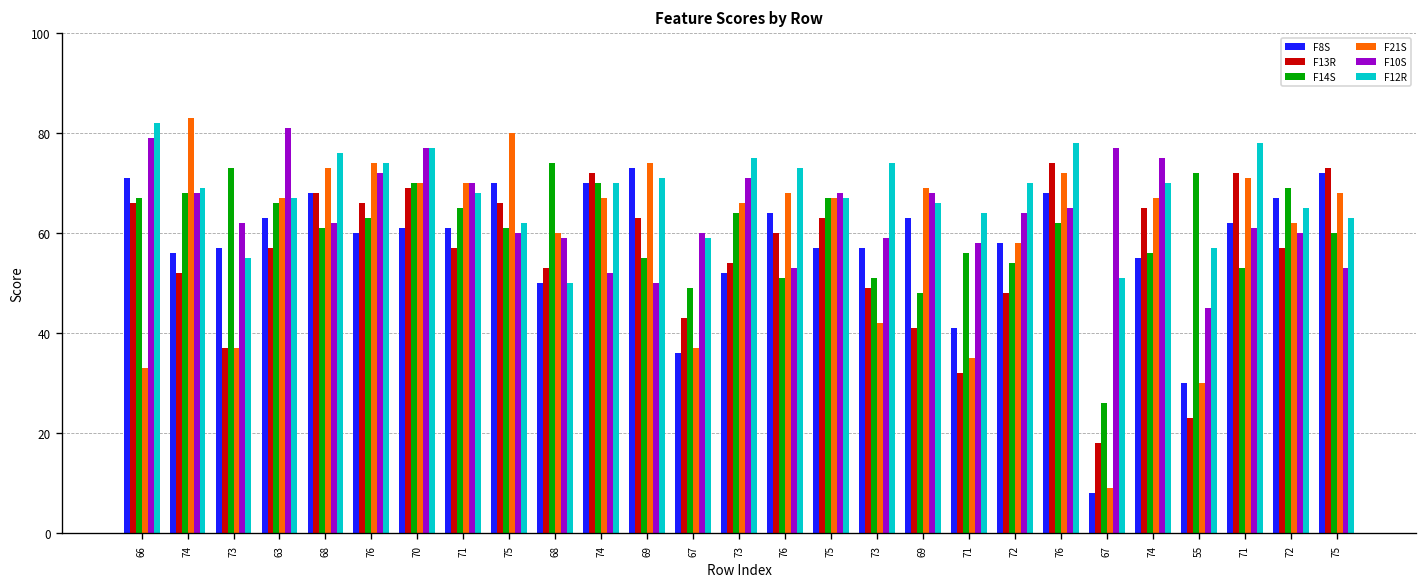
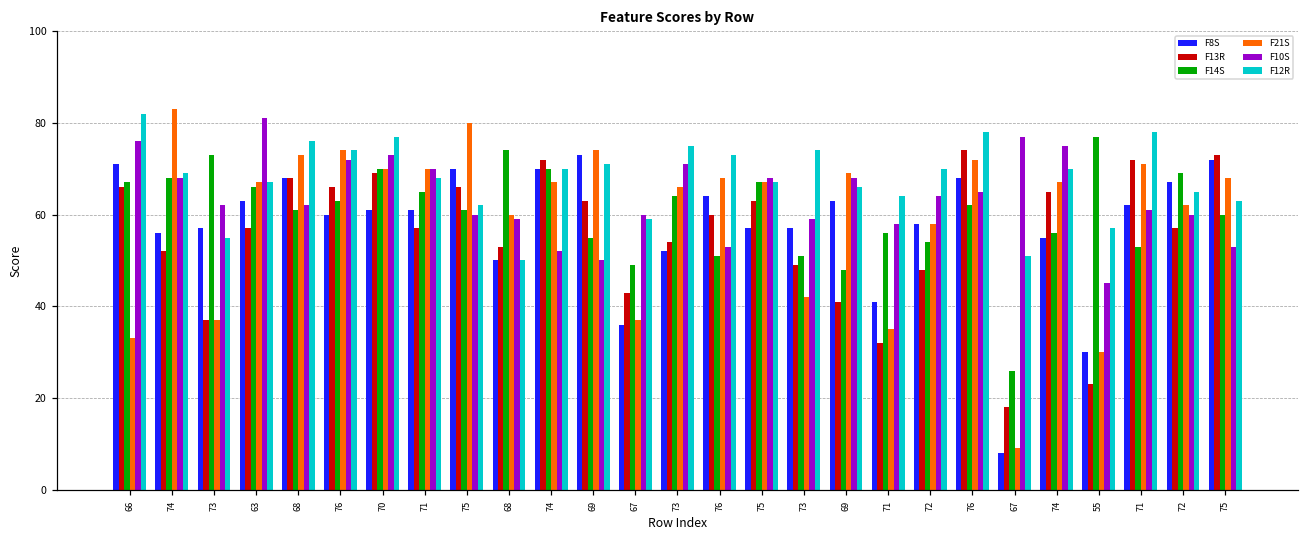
F10S, 66: 79 -> 76
F10S, 70: 77 -> 73
F14S, 55: 72 -> 77
